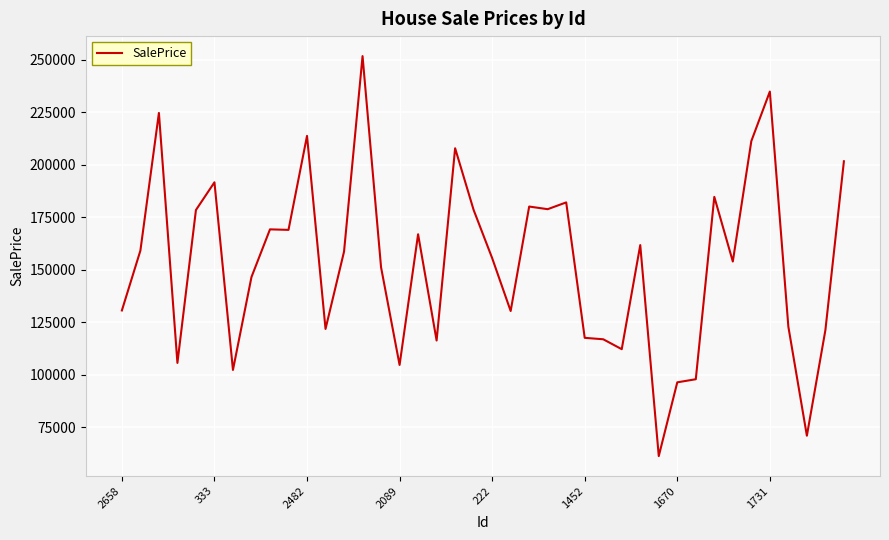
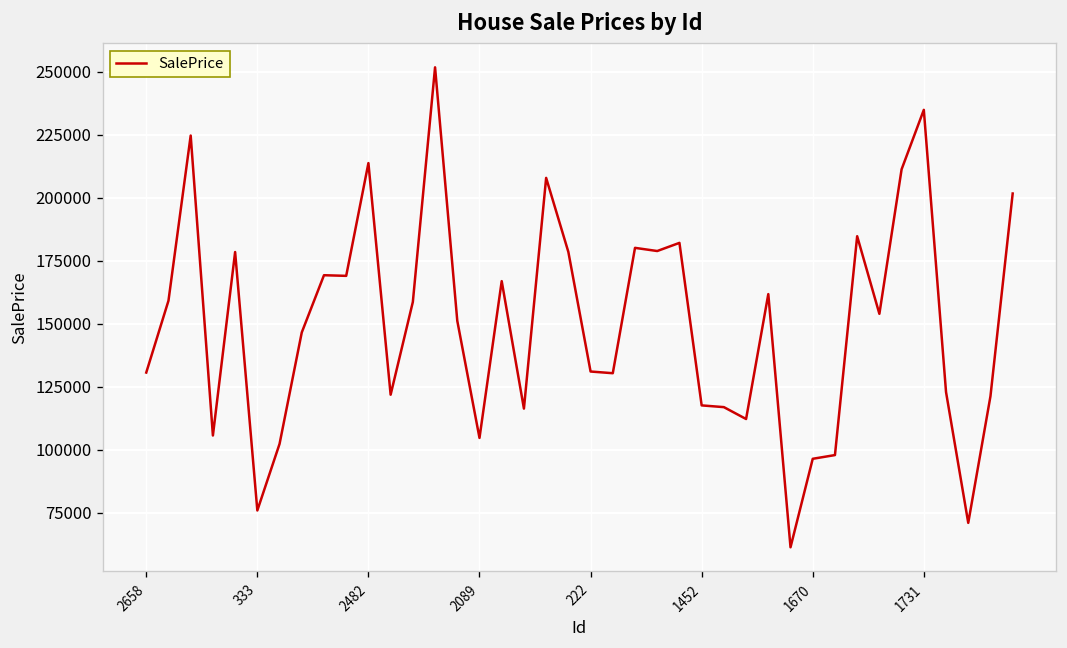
333: 192000 -> 76000
222: 155000 -> 131000
